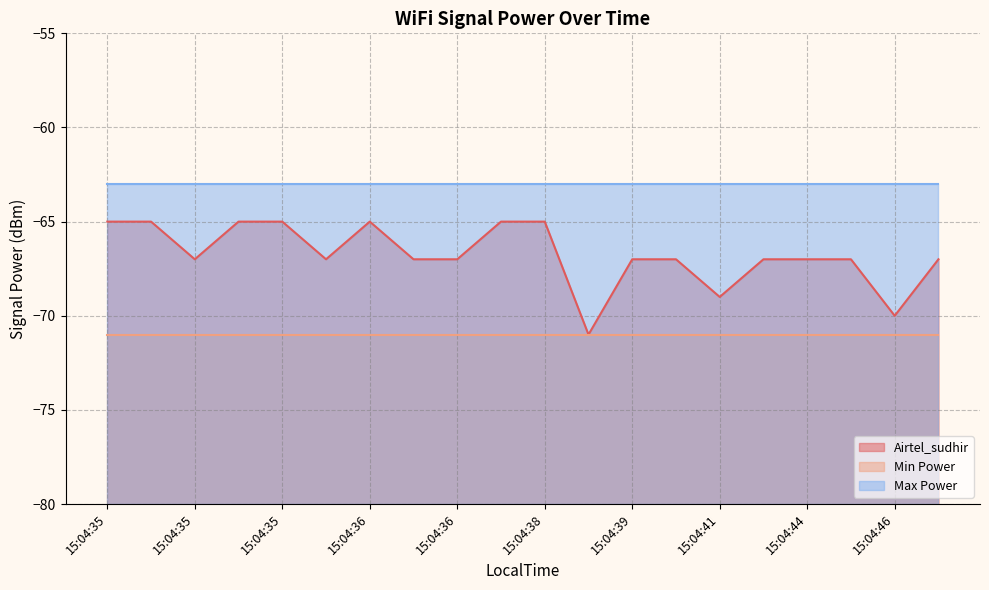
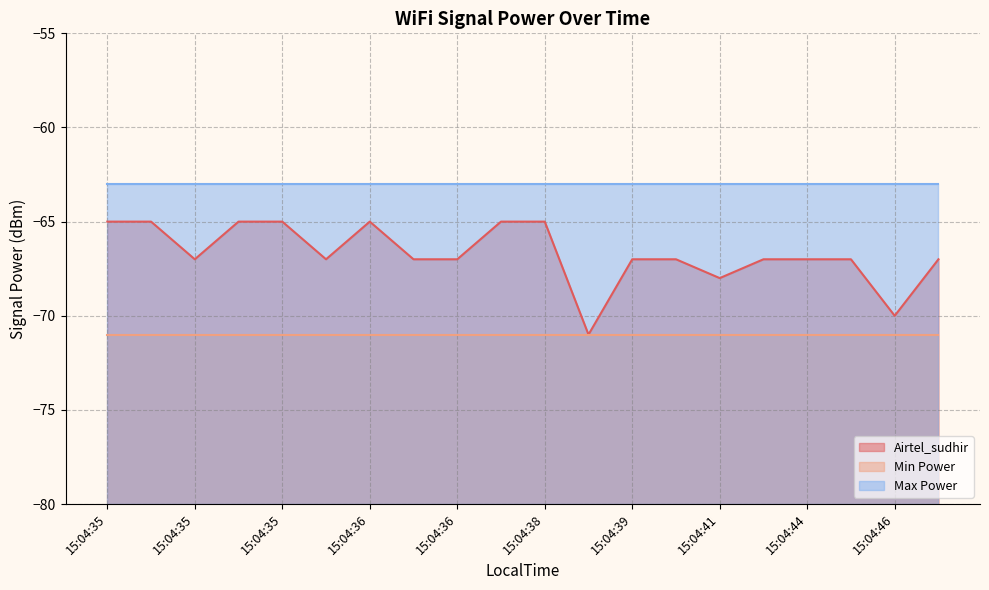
Airtel_sudhir, 15:04:41: -69 -> -68
